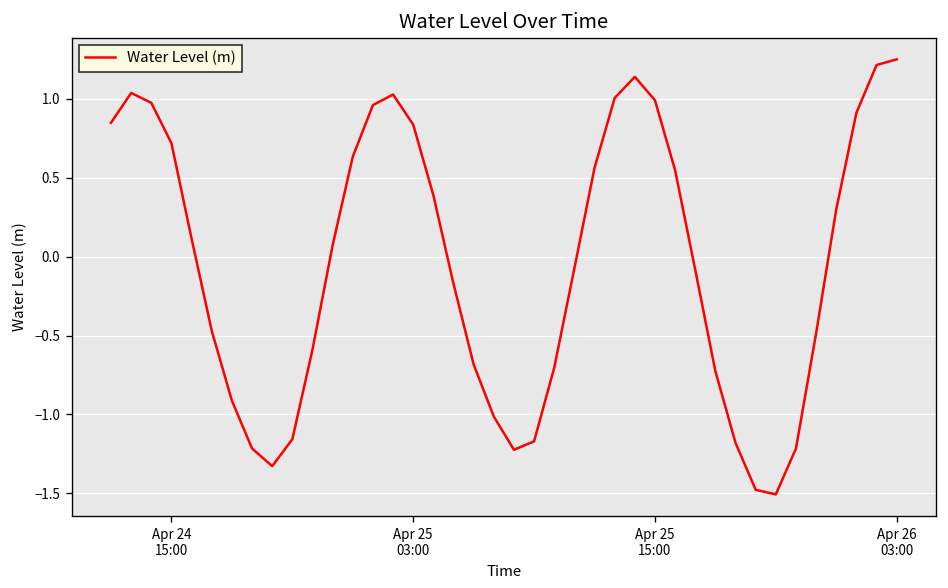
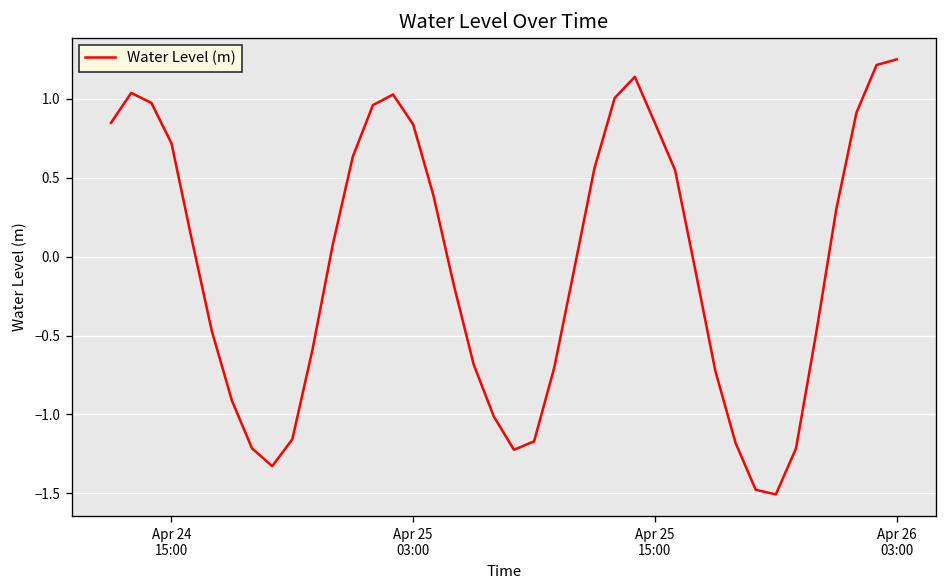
Apr 25 15:00: 0.99 -> 0.85
